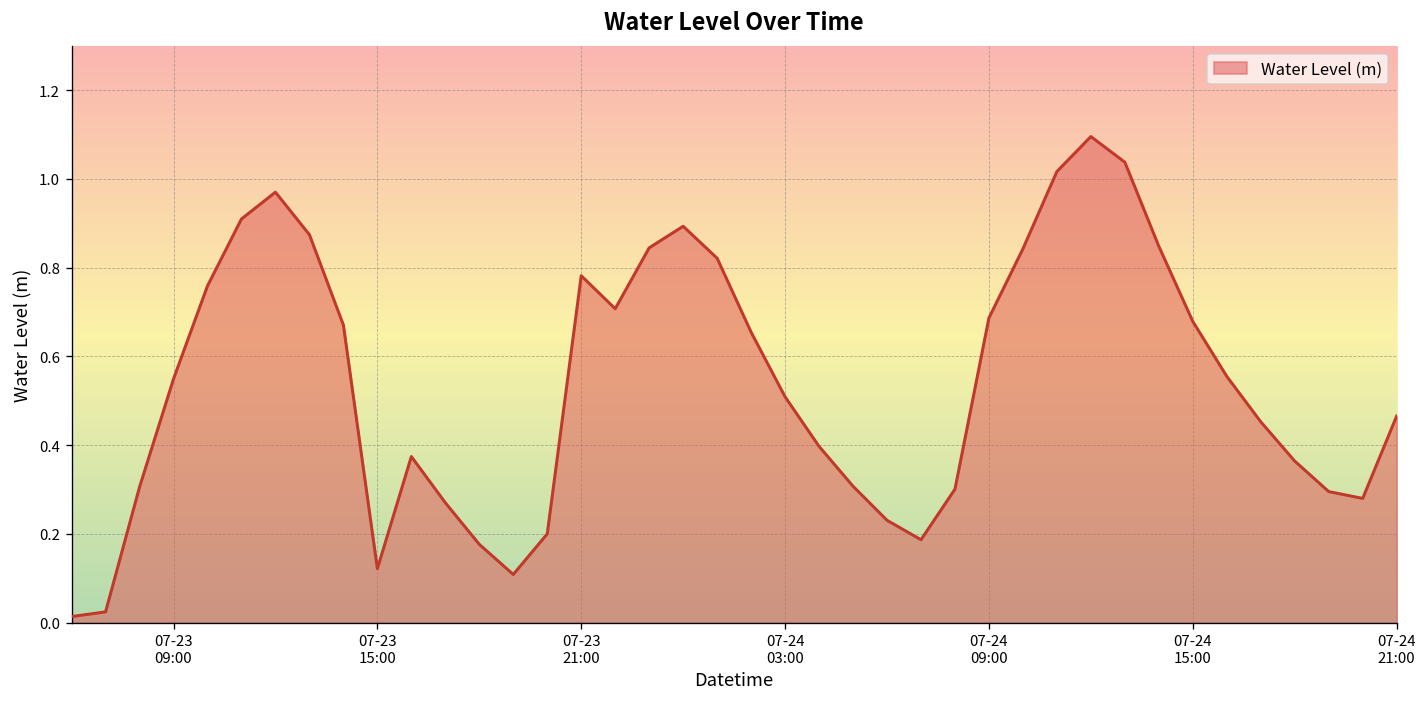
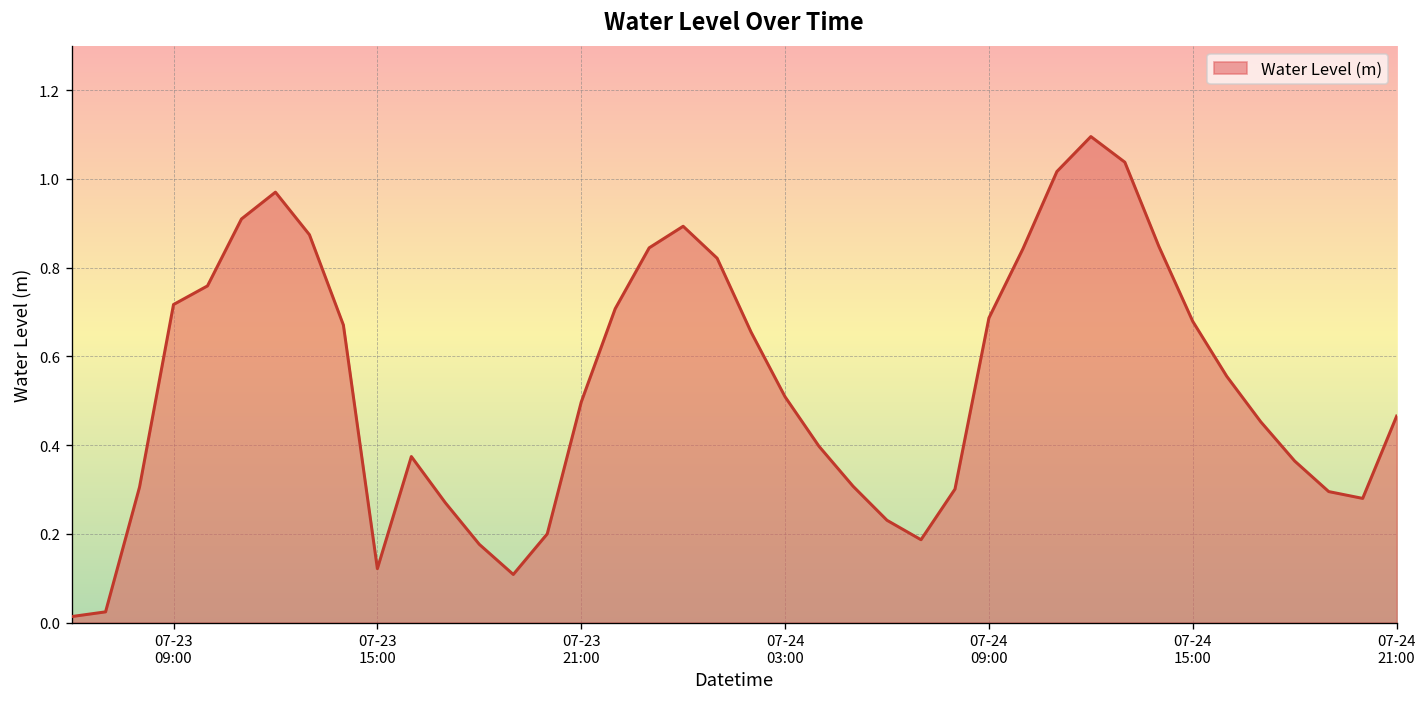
07-23 09:00: 0.55 -> 0.72
07-23 21:00: 0.78 -> 0.50
